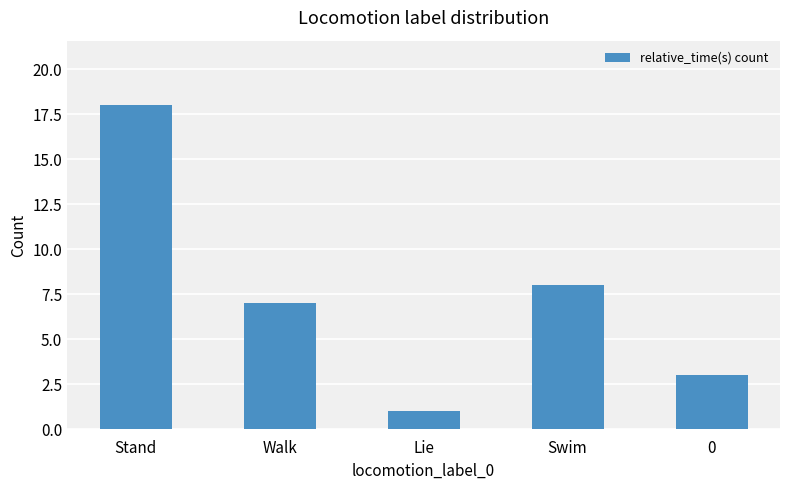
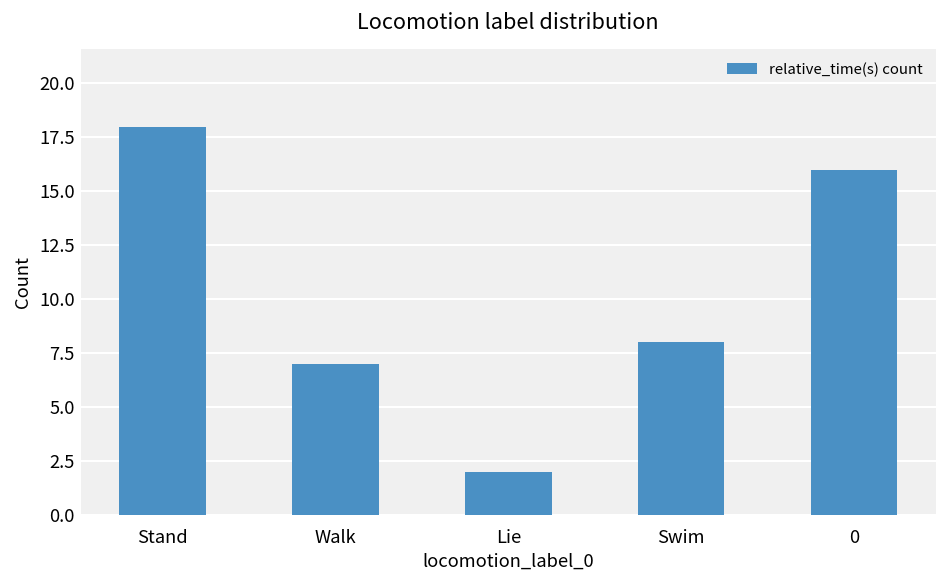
Lie: 1 -> 2
0: 3 -> 16
